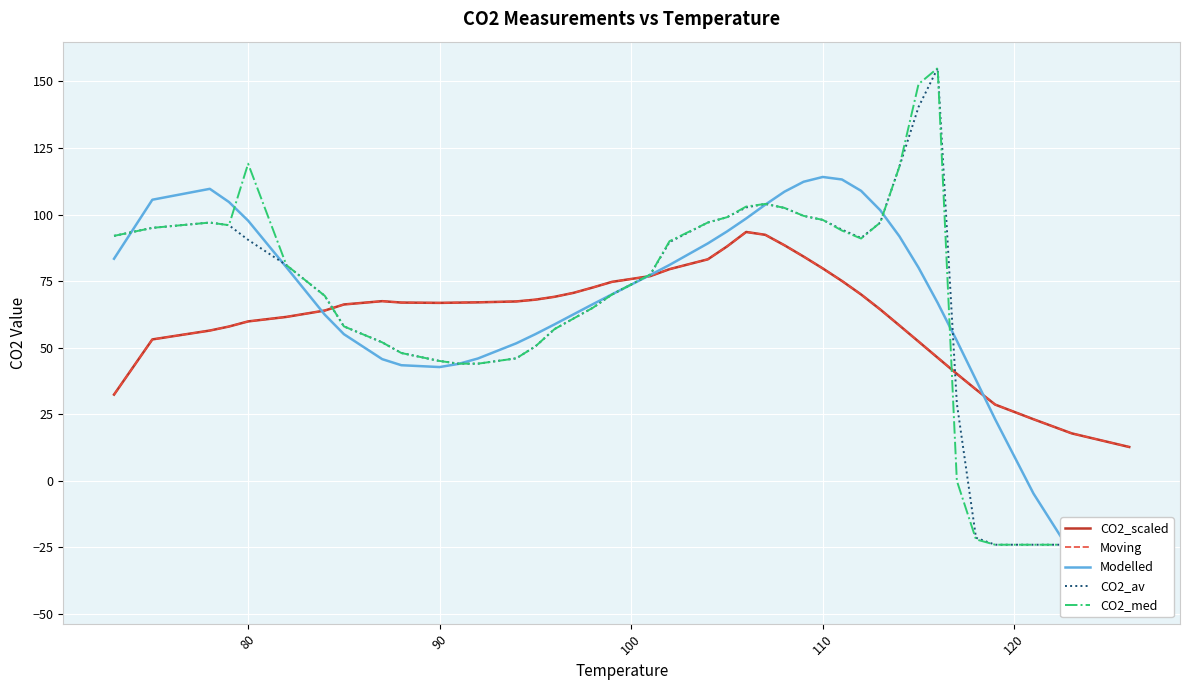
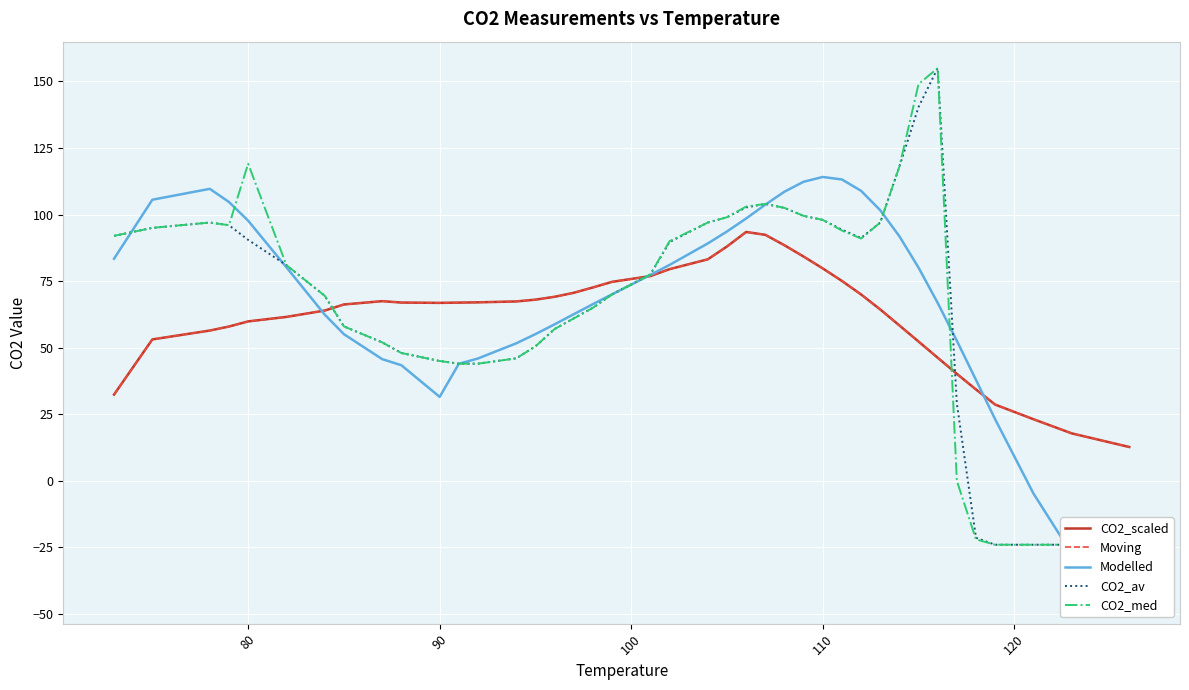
Modelled, 90: 43 -> 32
